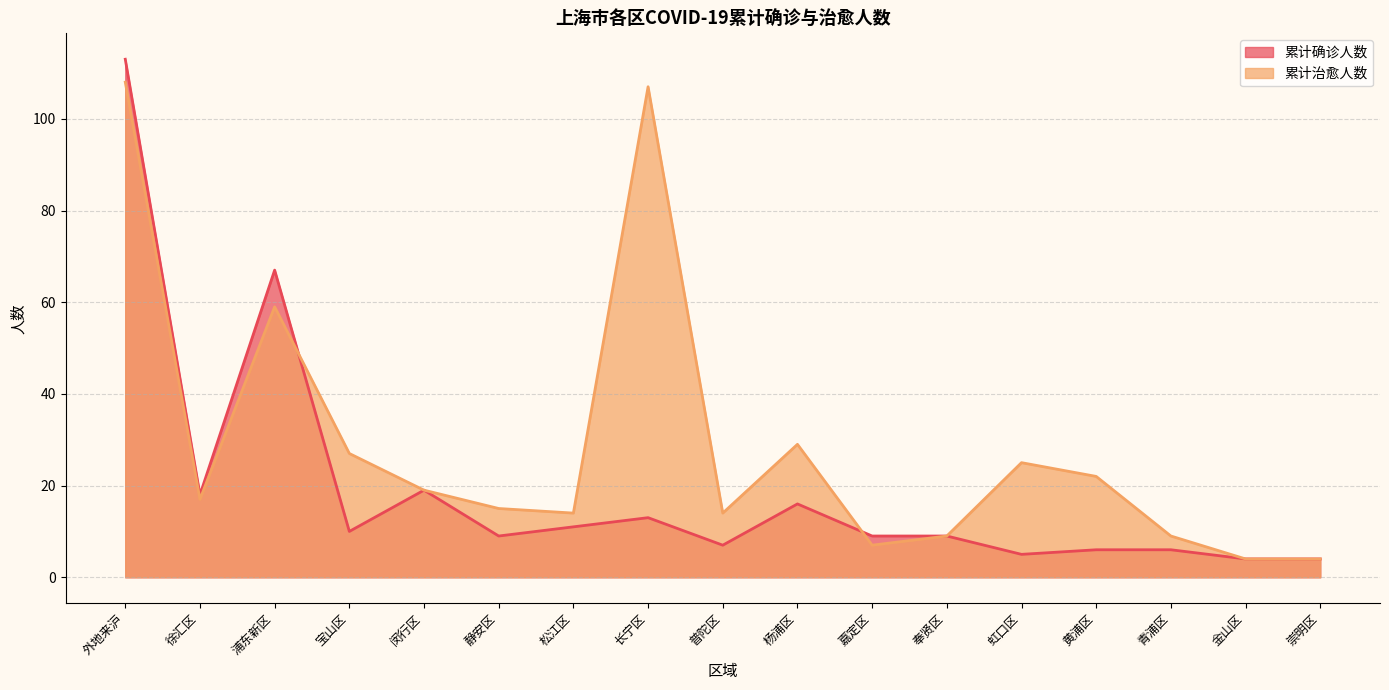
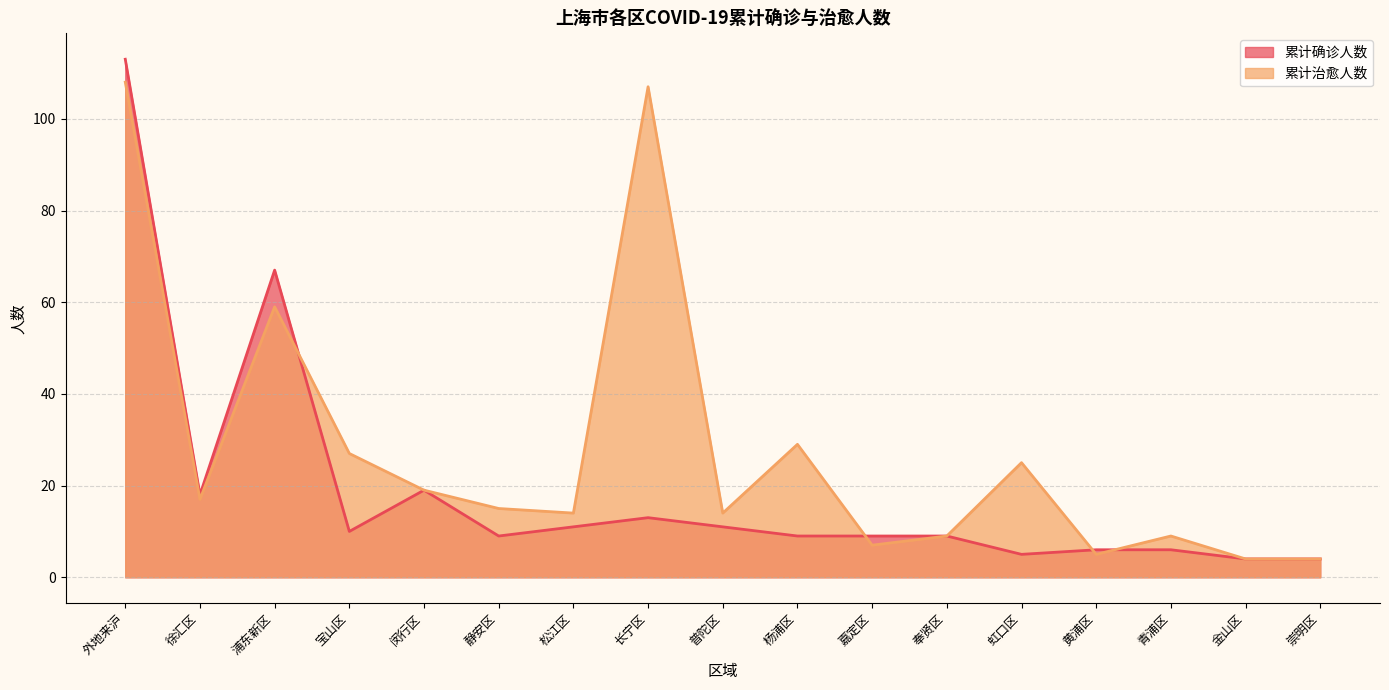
累计确诊人数, 普陀区: 7 -> 11
累计确诊人数, 杨浦区: 16 -> 9
累计治愈人数, 黄浦区: 22 -> 5
